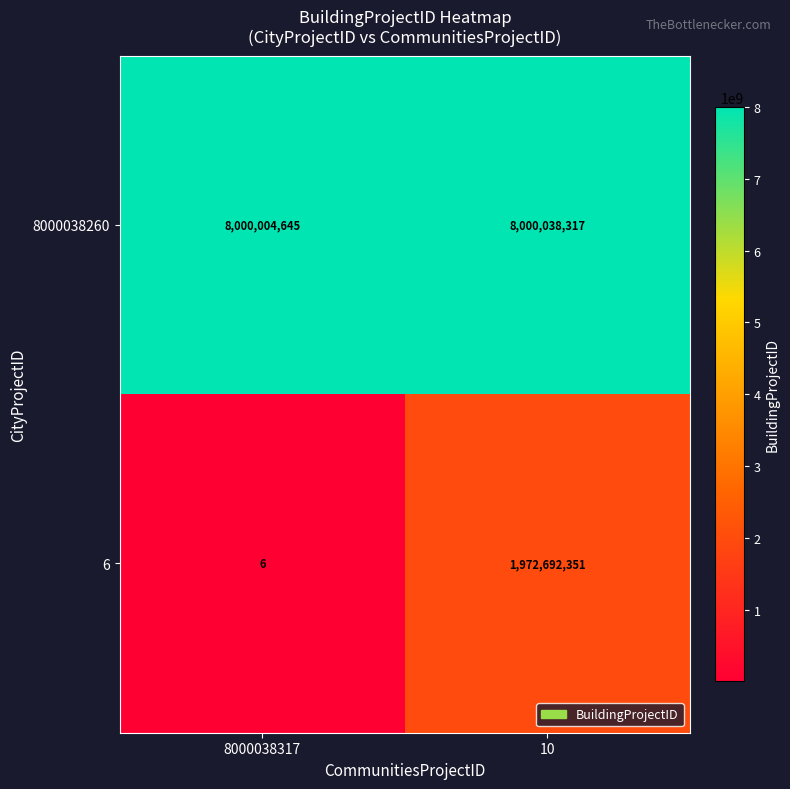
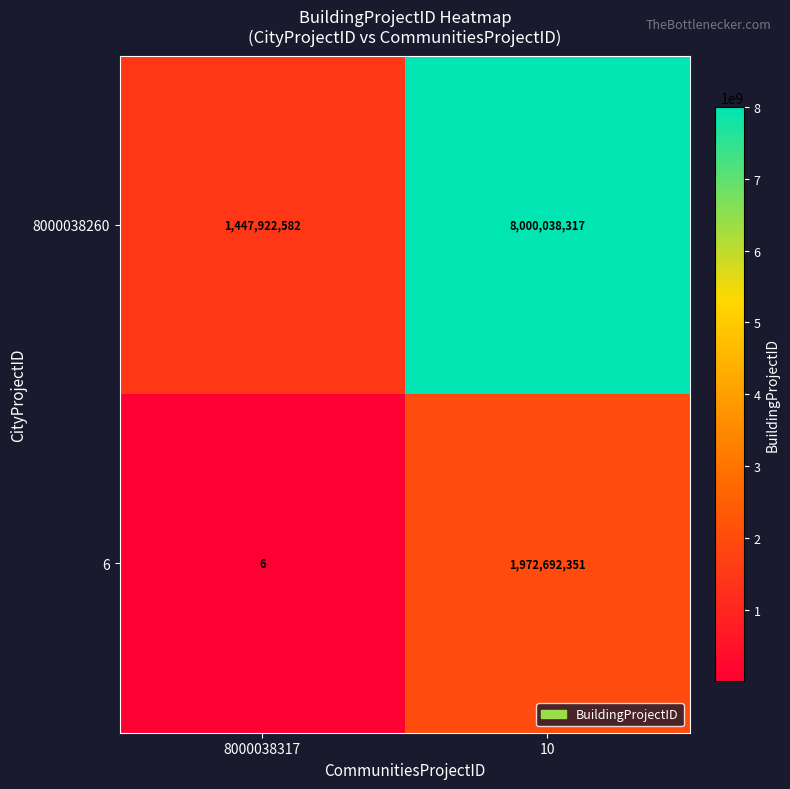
8000038260, 8000038317: 8,000,004,645 -> 1,447,922,582
